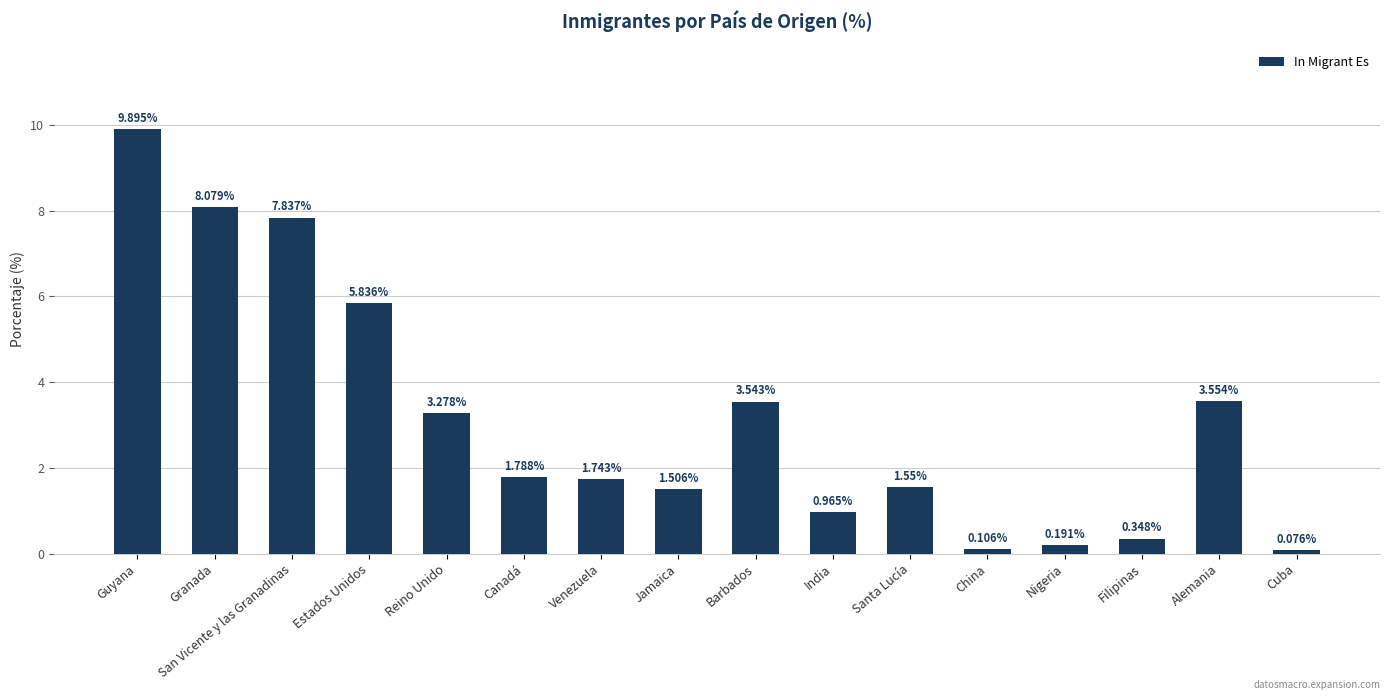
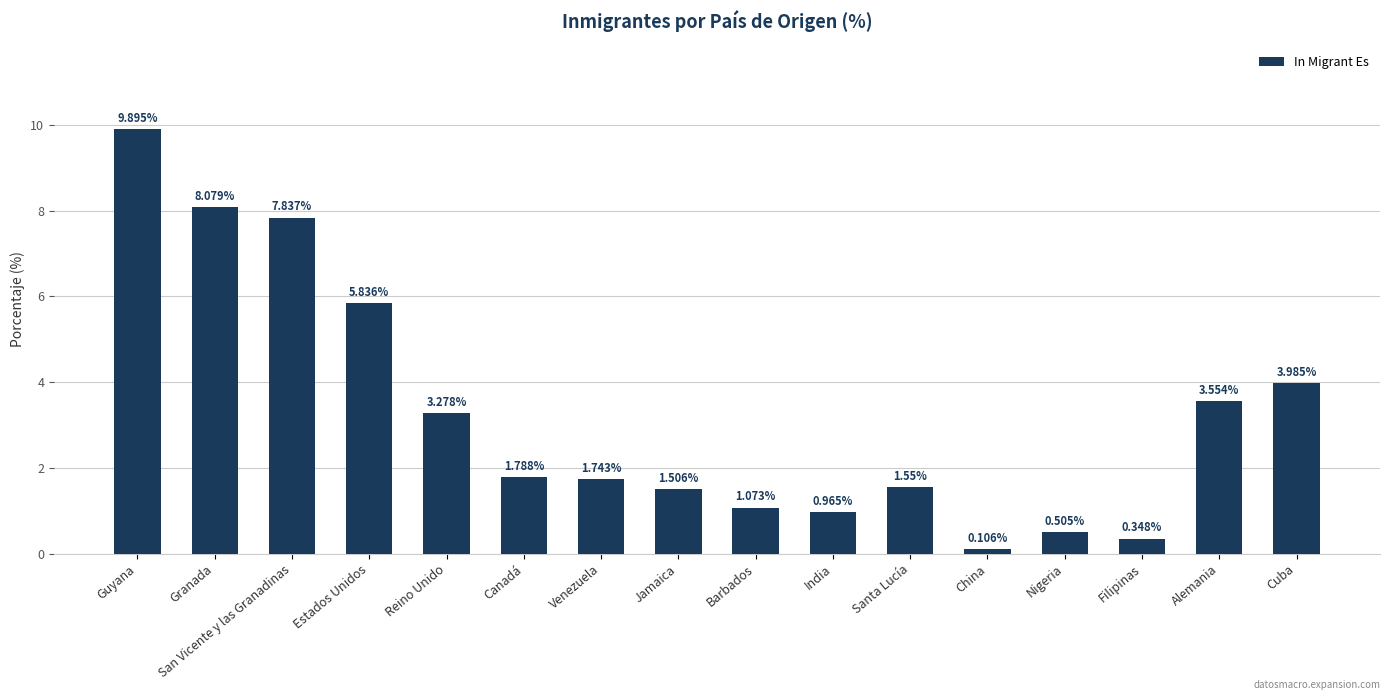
Barbados: 3.543% -> 1.073%
Nigeria: 0.191% -> 0.505%
Cuba: 0.076% -> 3.985%
